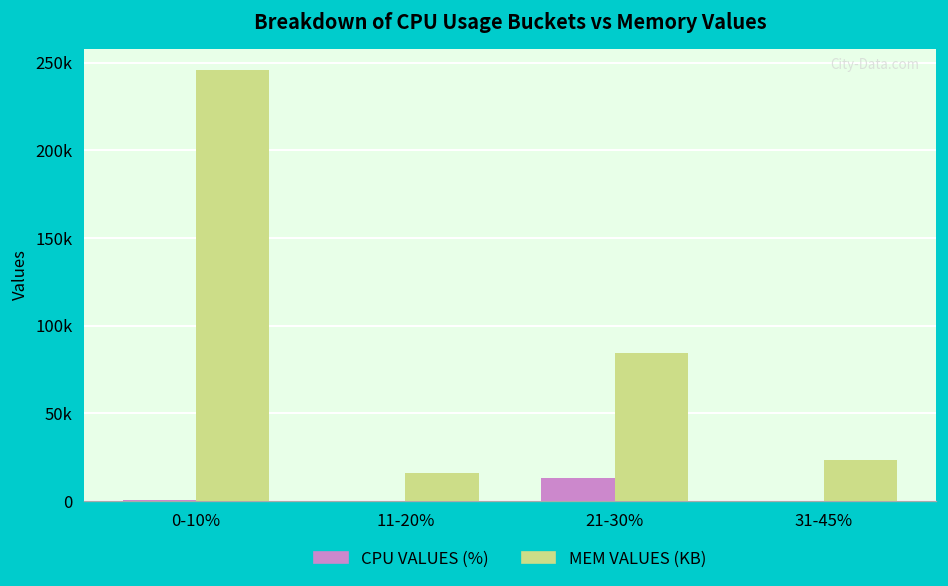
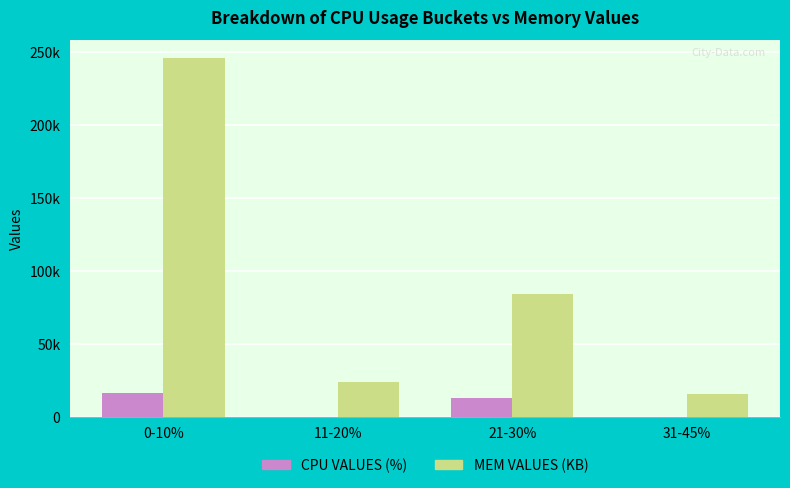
CPU VALUES (%), 0-10%: 1000 -> 17000
MEM VALUES (KB), 11-20%: 16000 -> 24000
MEM VALUES (KB), 31-45%: 23000 -> 16000
